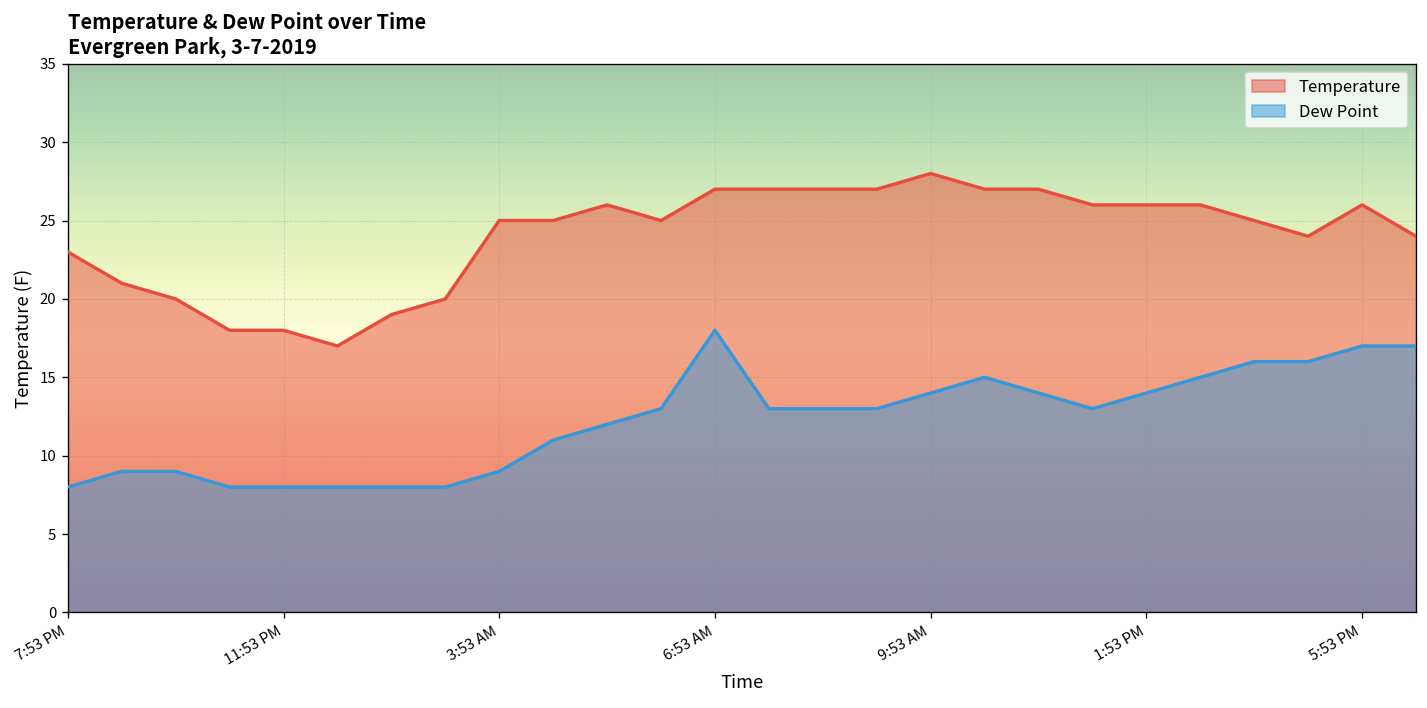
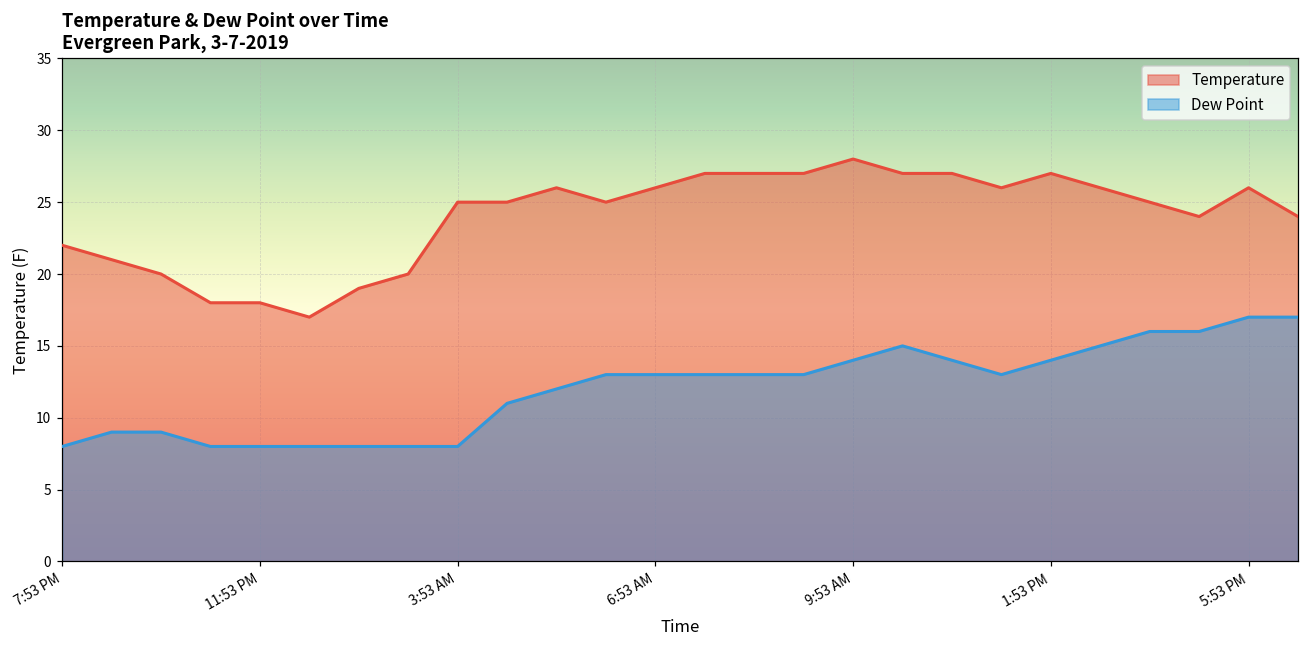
Temperature, 7:53 PM: 23 -> 22
Dew Point, 3:53 AM: 9 -> 8
Temperature, 6:53 AM: 27 -> 26
Dew Point, 6:53 AM: 18 -> 13
Temperature, 1:53 PM: 26 -> 27
